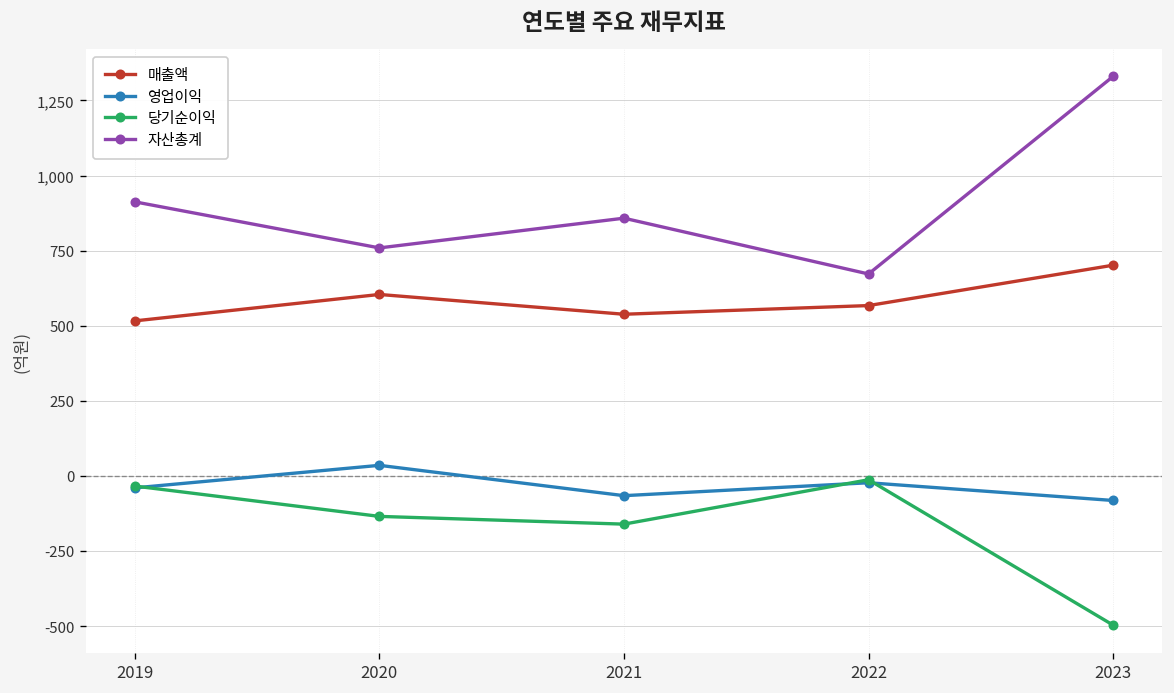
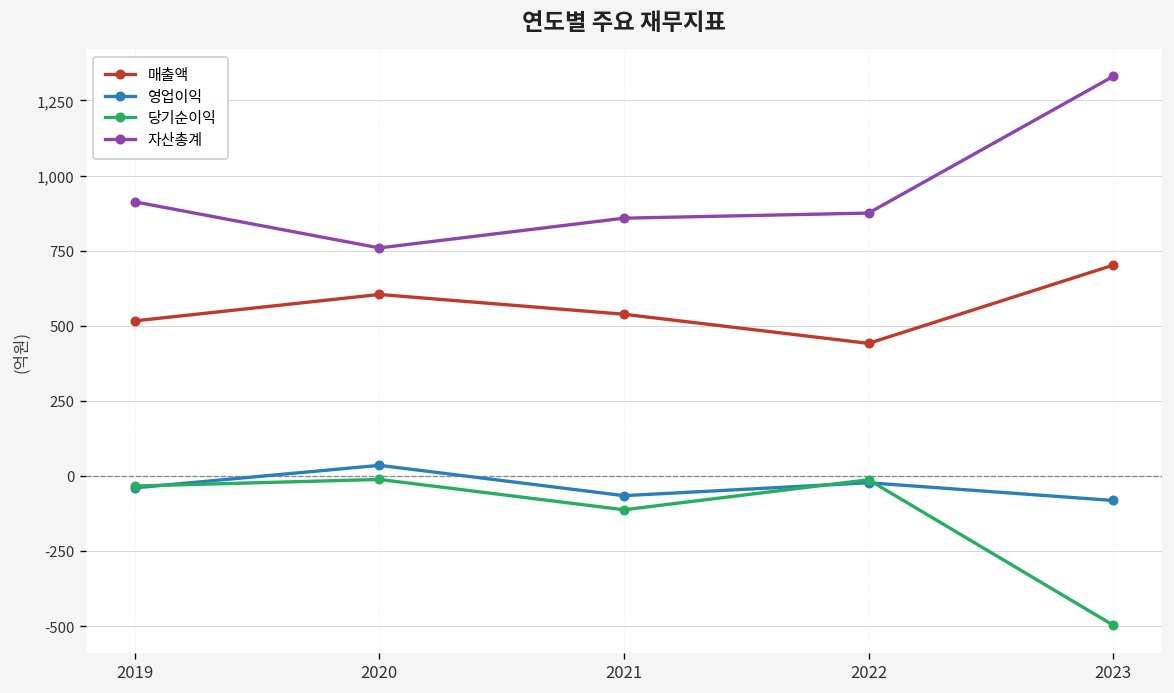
당기순이익, 2020: -140 -> -10
당기순이익, 2021: -160 -> -110
매출액, 2022: 570 -> 440
자산총계, 2022: 670 -> 880
